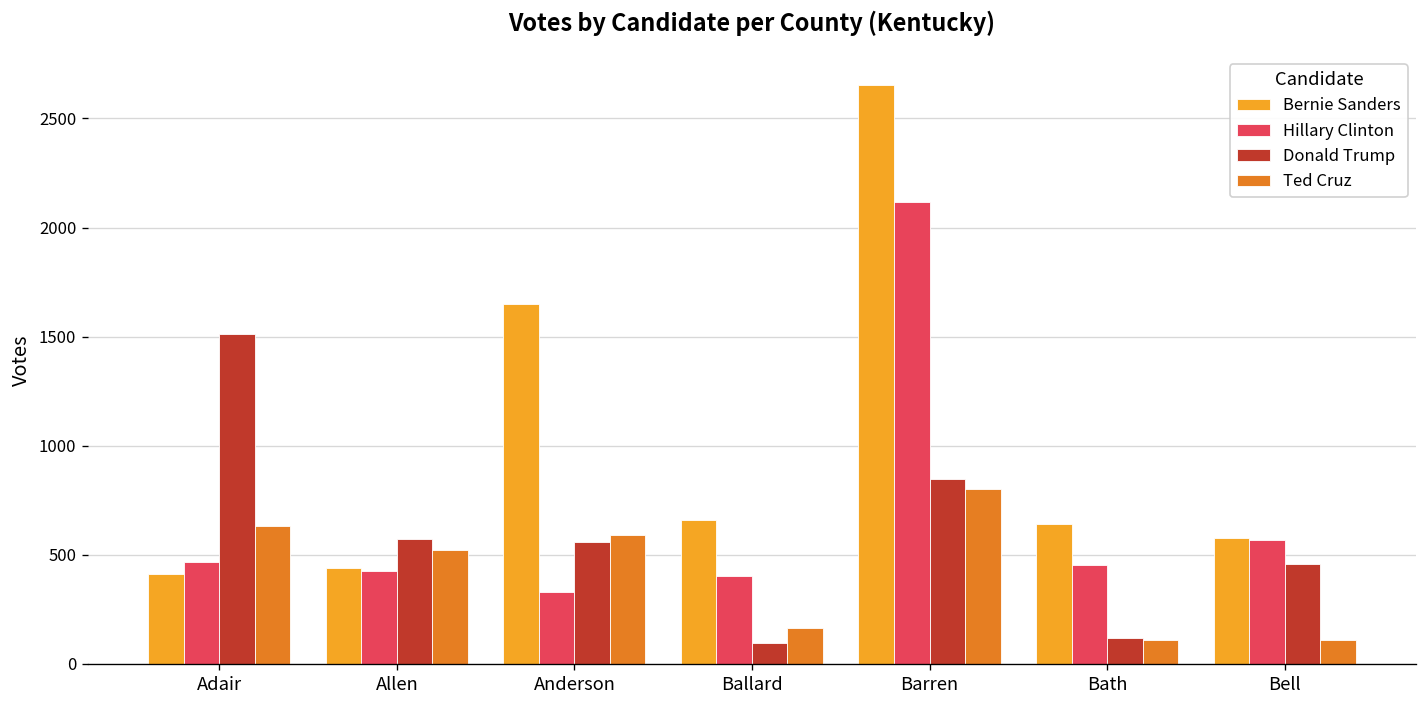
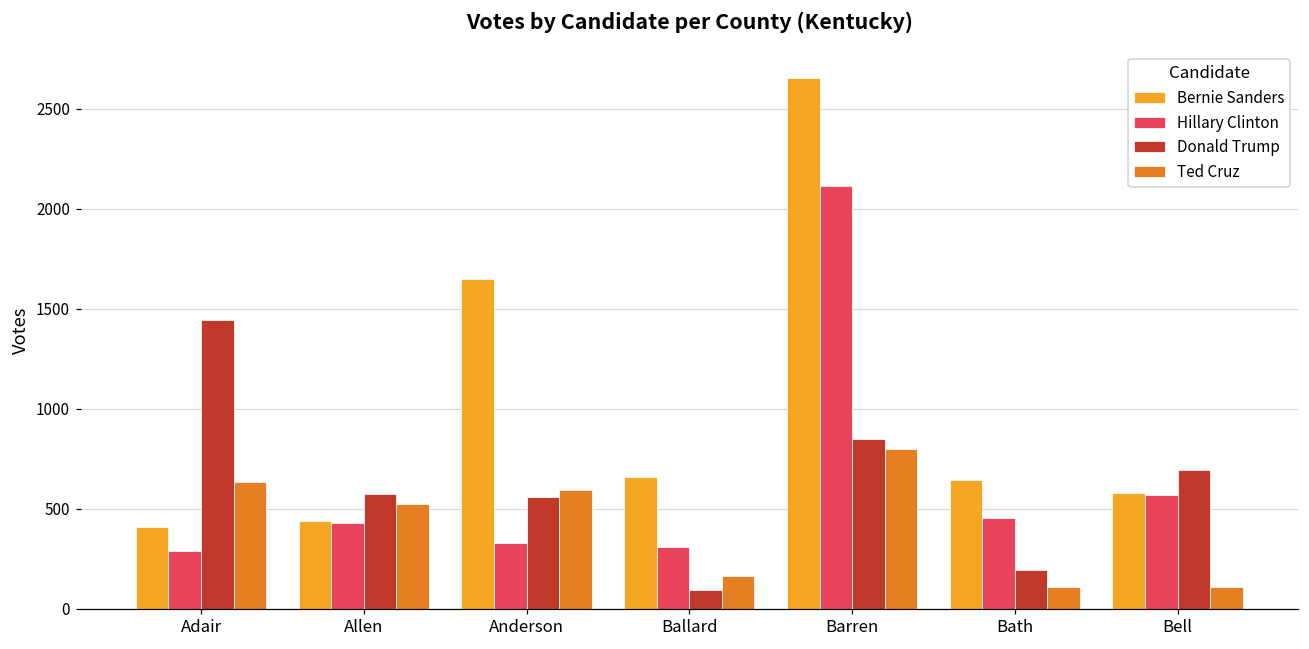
Hillary Clinton, Adair: 470 -> 290
Donald Trump, Adair: 1510 -> 1440
Hillary Clinton, Ballard: 410 -> 310
Donald Trump, Bath: 120 -> 190
Donald Trump, Bell: 460 -> 690
